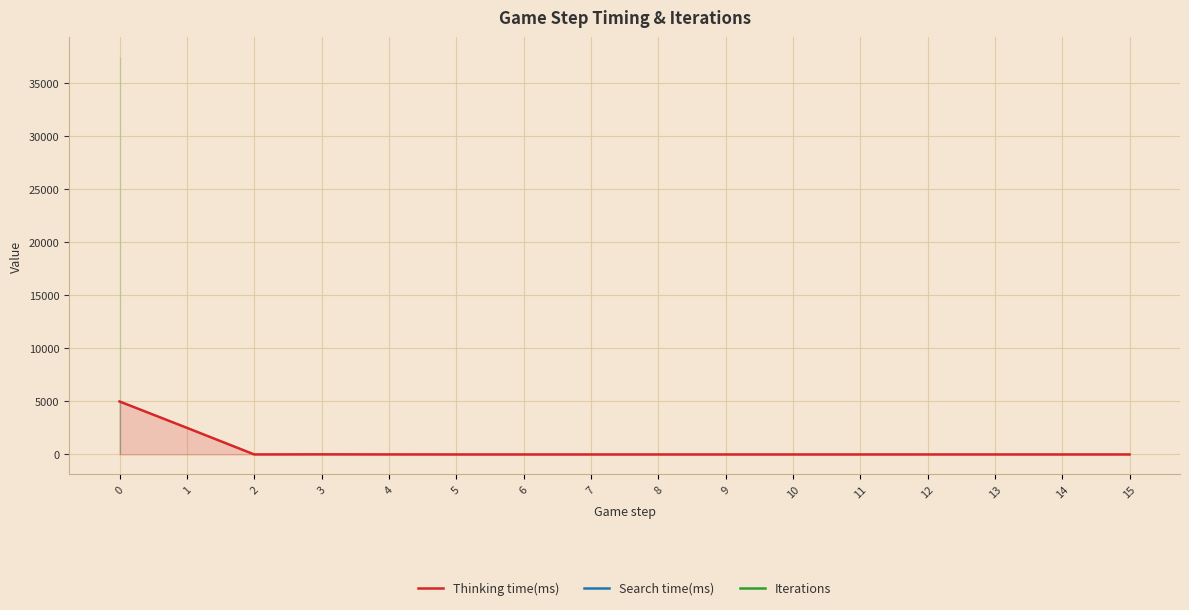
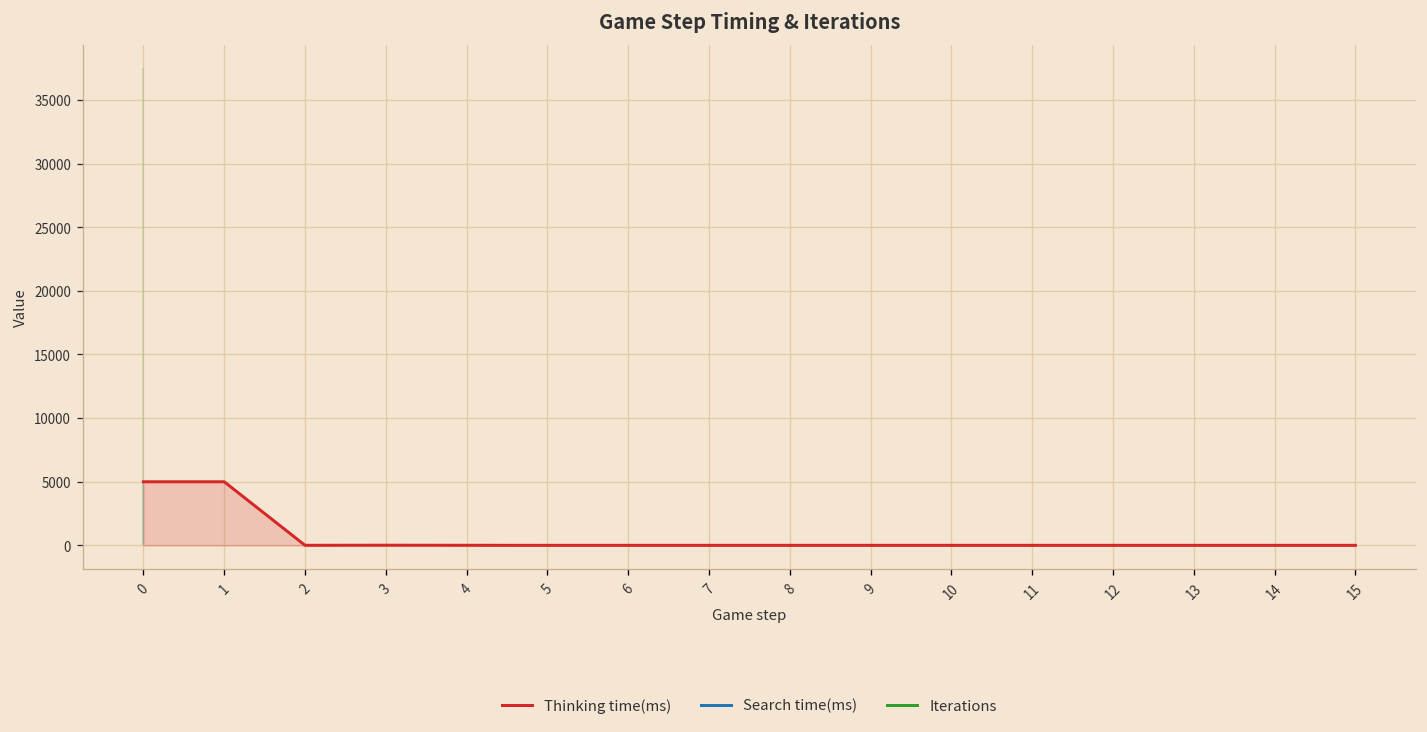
Thinking time(ms), 1: 2500 -> 5000
